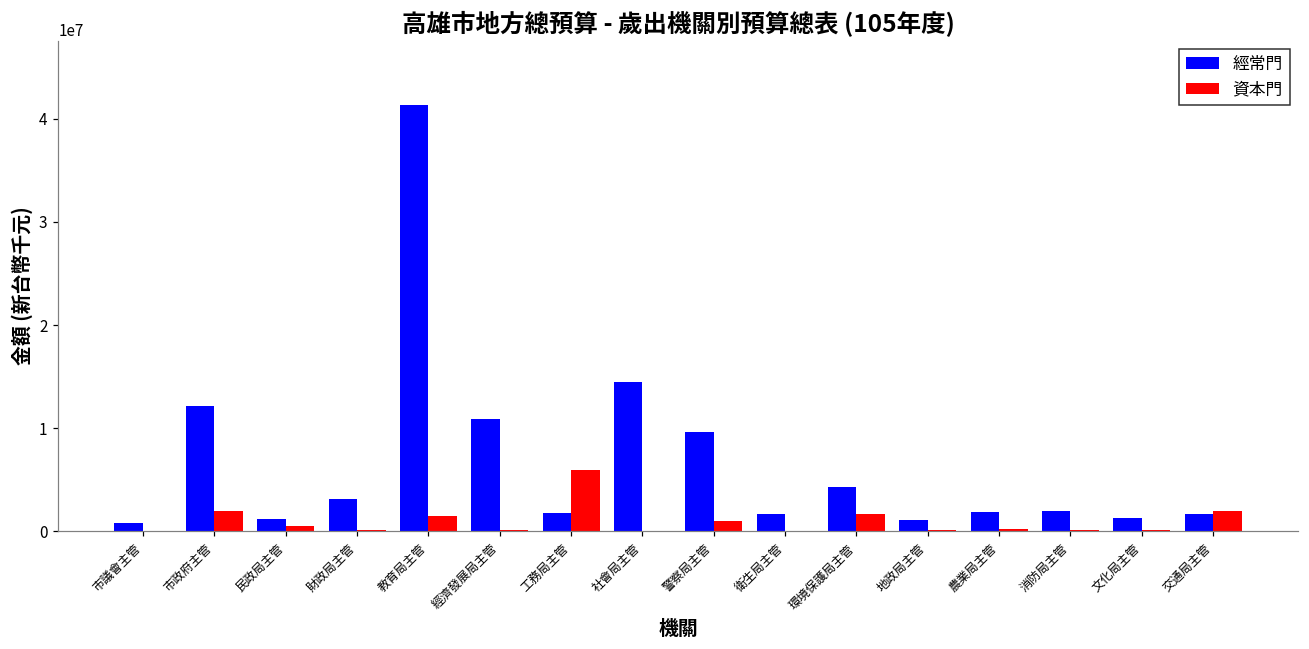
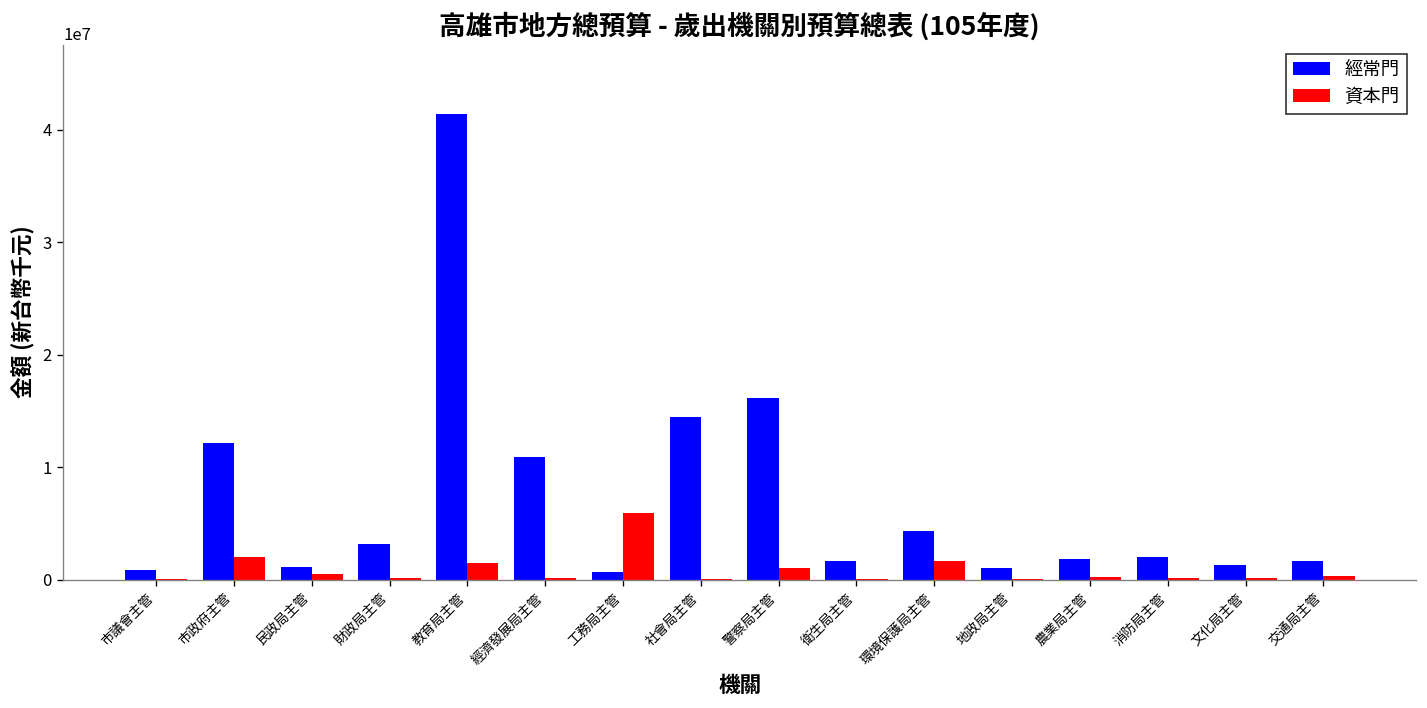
經常門, 工務局主管: 2000000 -> 1000000
經常門, 警察局主管: 10000000 -> 16000000
資本門, 交通局主管: 2000000 -> 0
